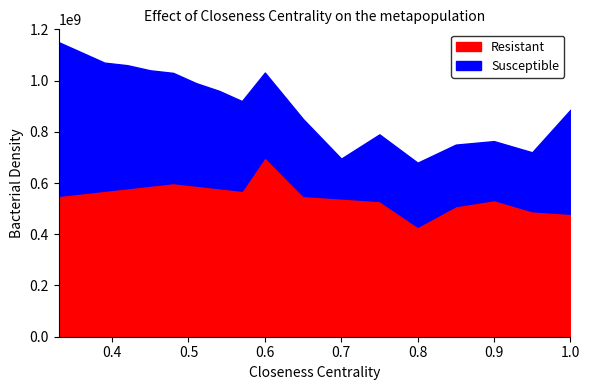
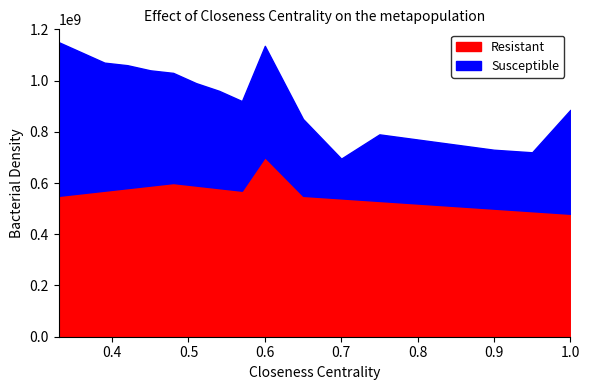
Susceptible, 0.6: 330000000 -> 430000000
Resistant, 0.8: 430000000 -> 520000000
Resistant, 0.9: 530000000 -> 500000000
